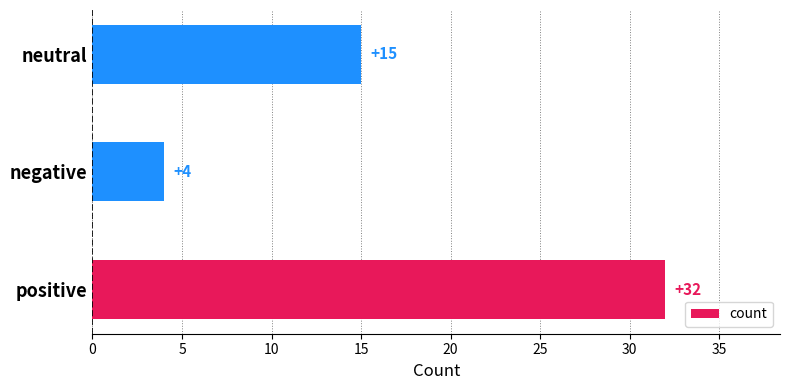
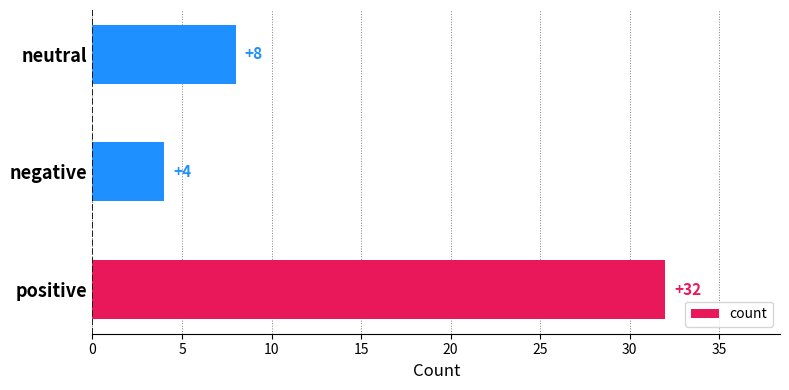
neutral: +15 -> +8
